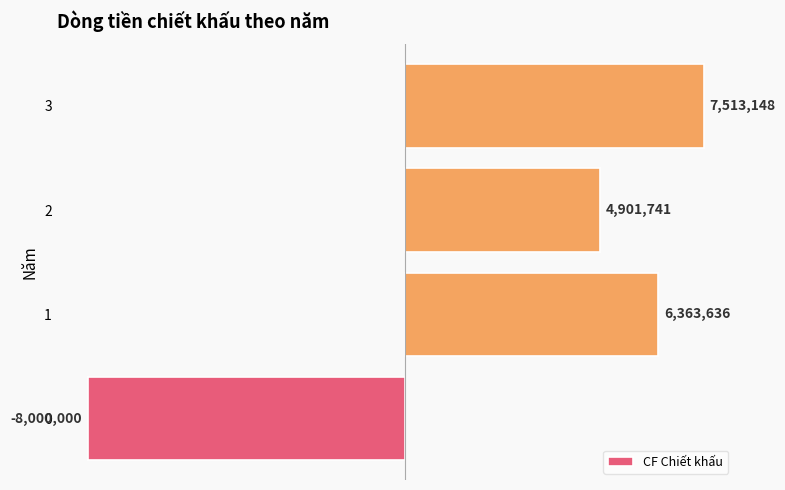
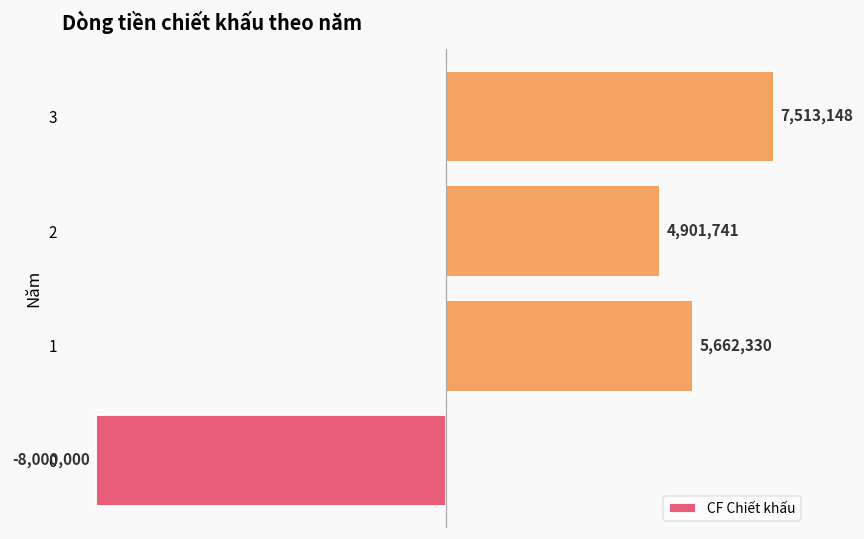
1: 6,363,636 -> 5,662,330
